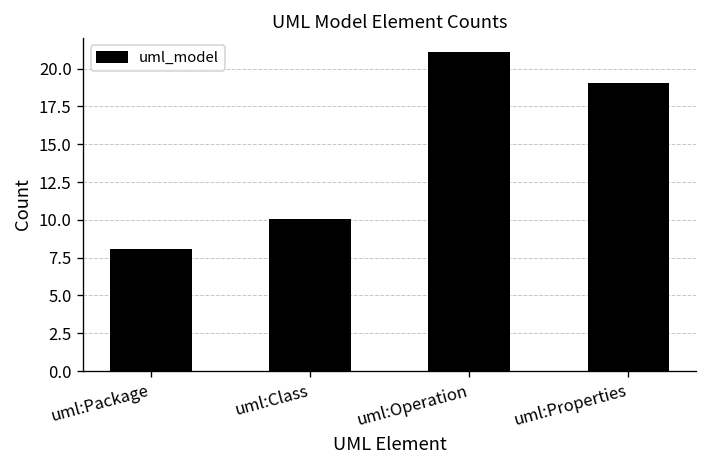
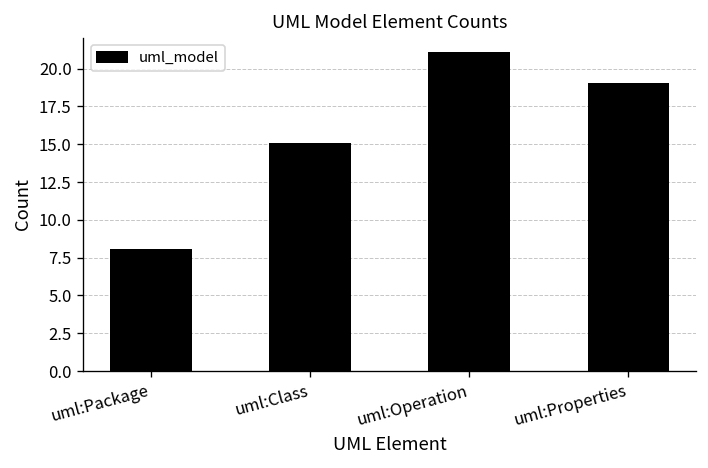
uml:Class: 10 -> 15
